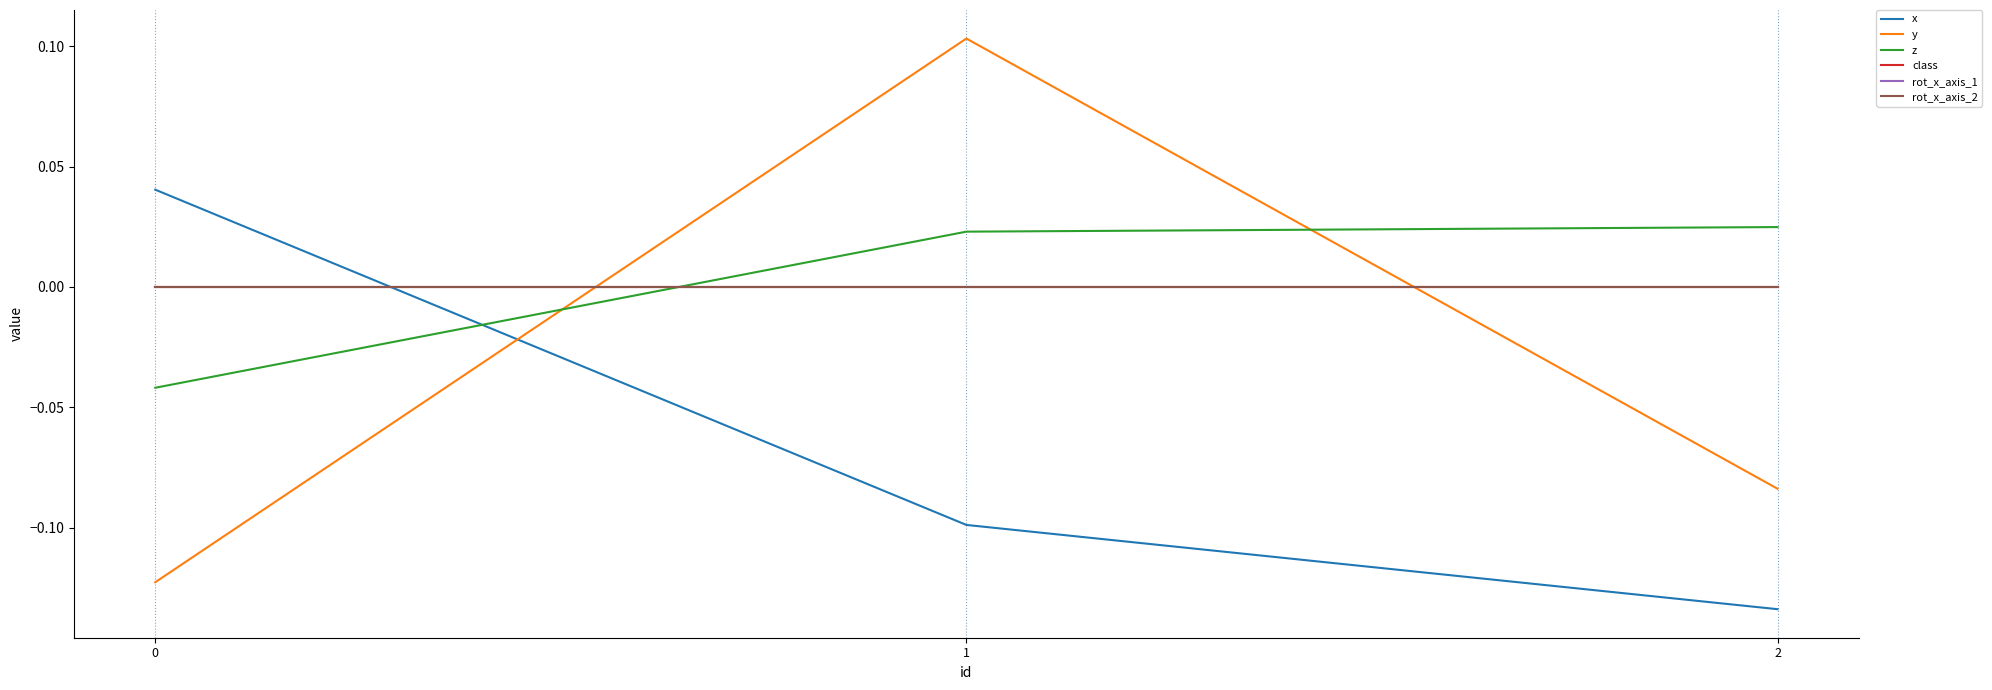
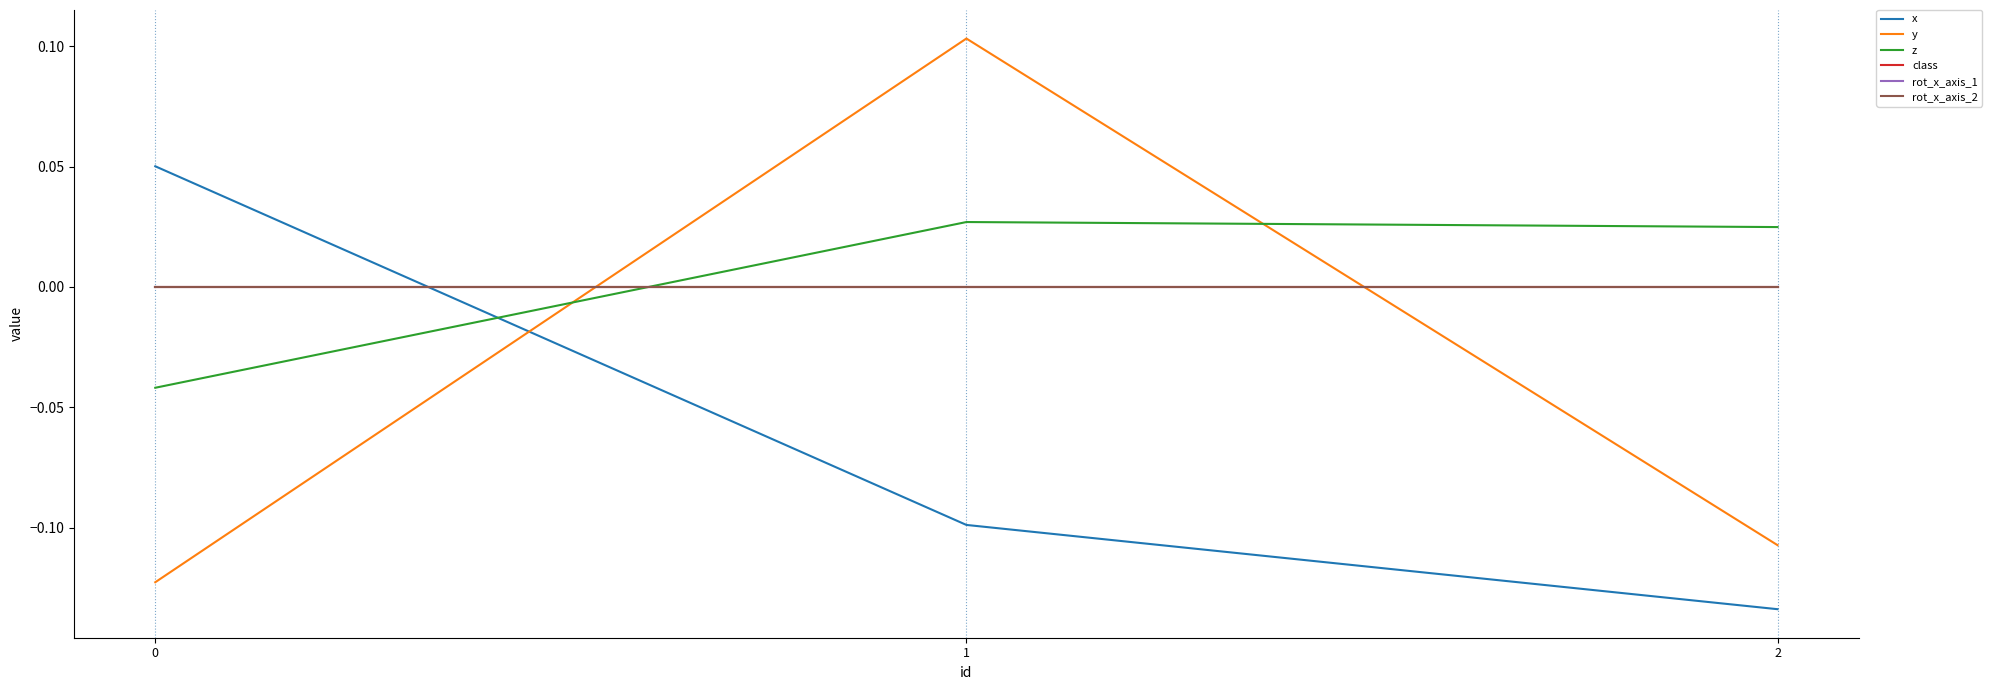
x, 0: 0.040 -> 0.050
z, 1: 0.023 -> 0.027
y, 2: -0.084 -> -0.107
